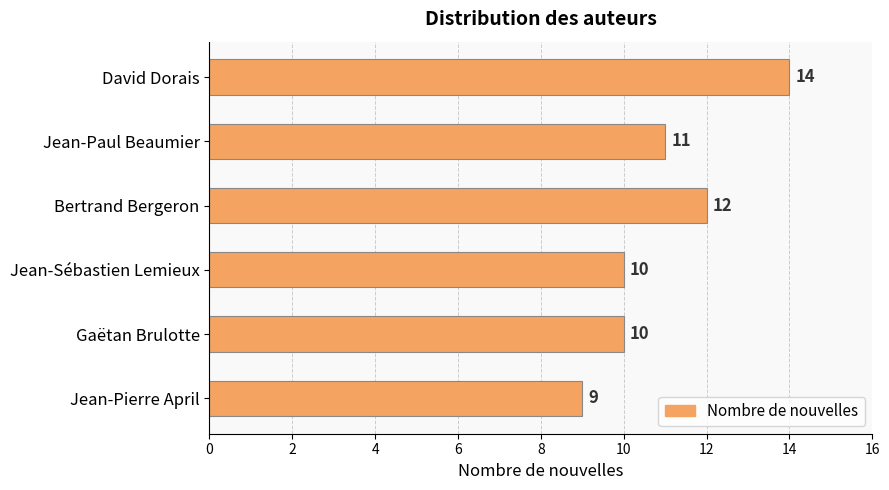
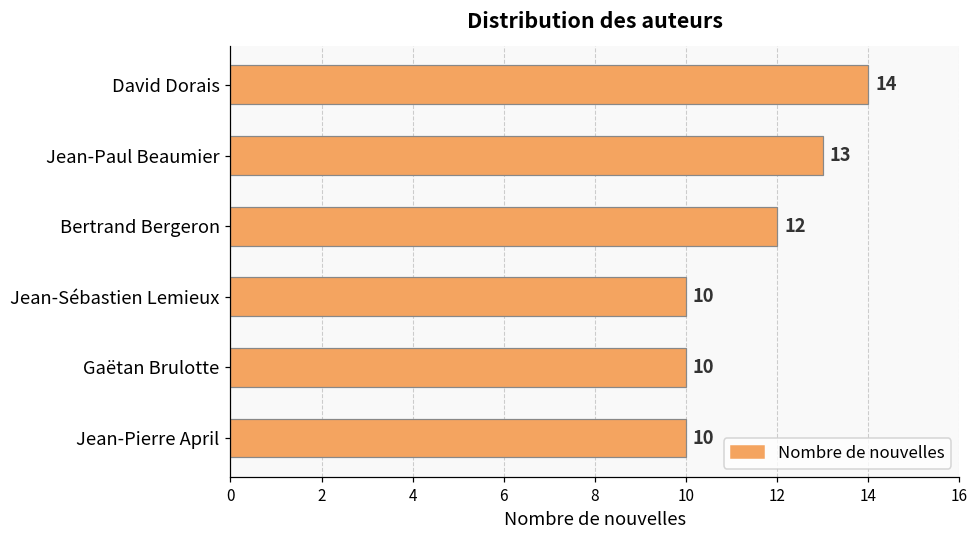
Jean-Paul Beaumier: 11 -> 13
Jean-Pierre April: 9 -> 10
